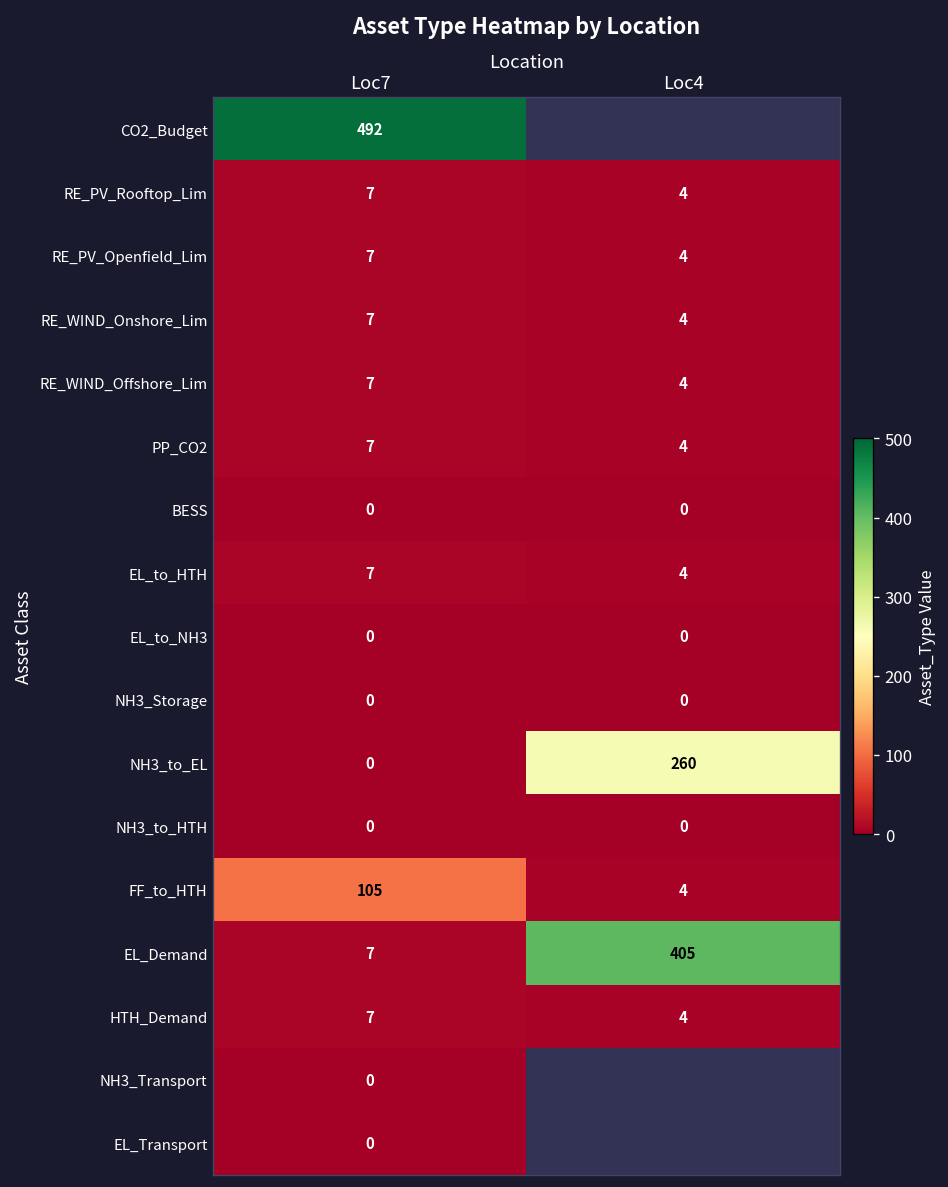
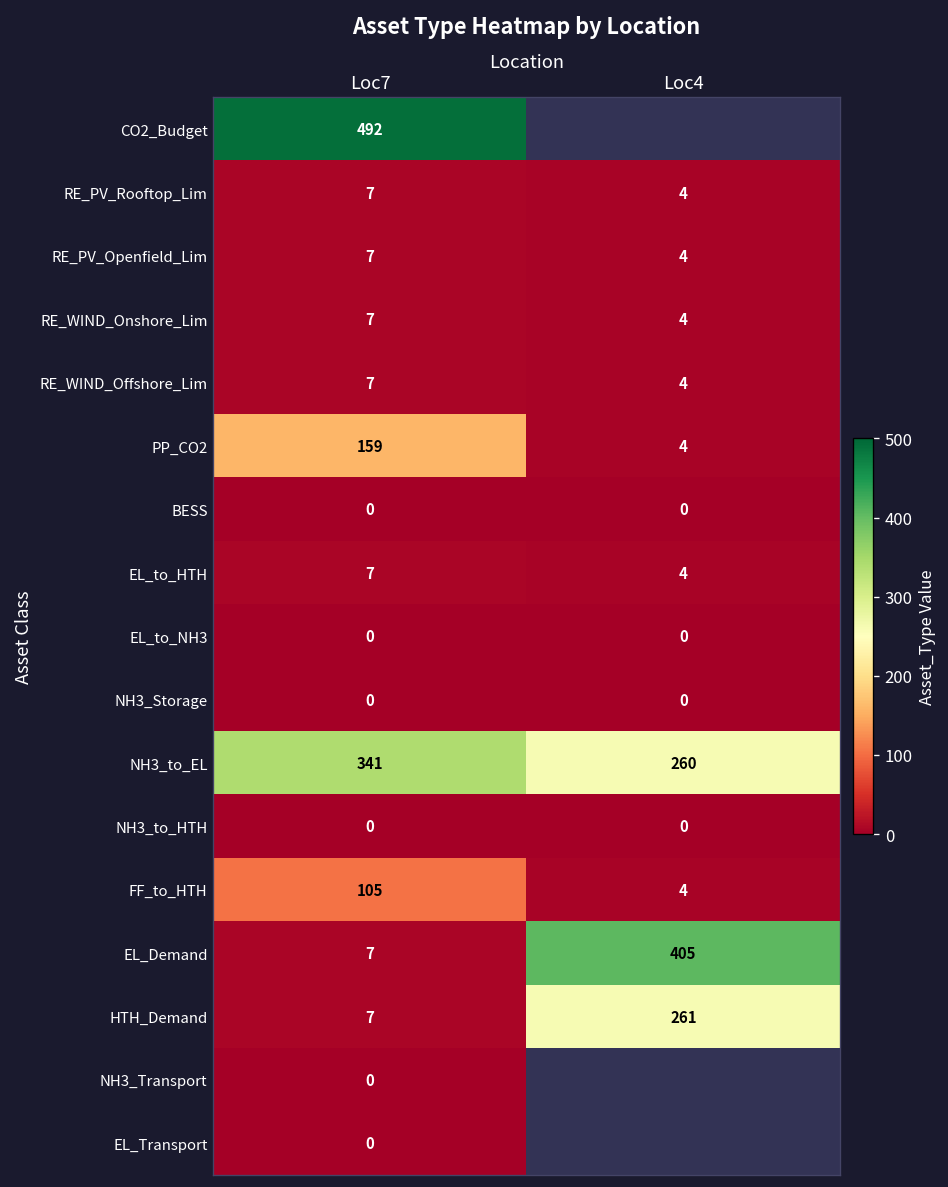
PP_CO2, Loc7: 7 -> 159
NH3_to_EL, Loc7: 0 -> 341
HTH_Demand, Loc4: 4 -> 261
